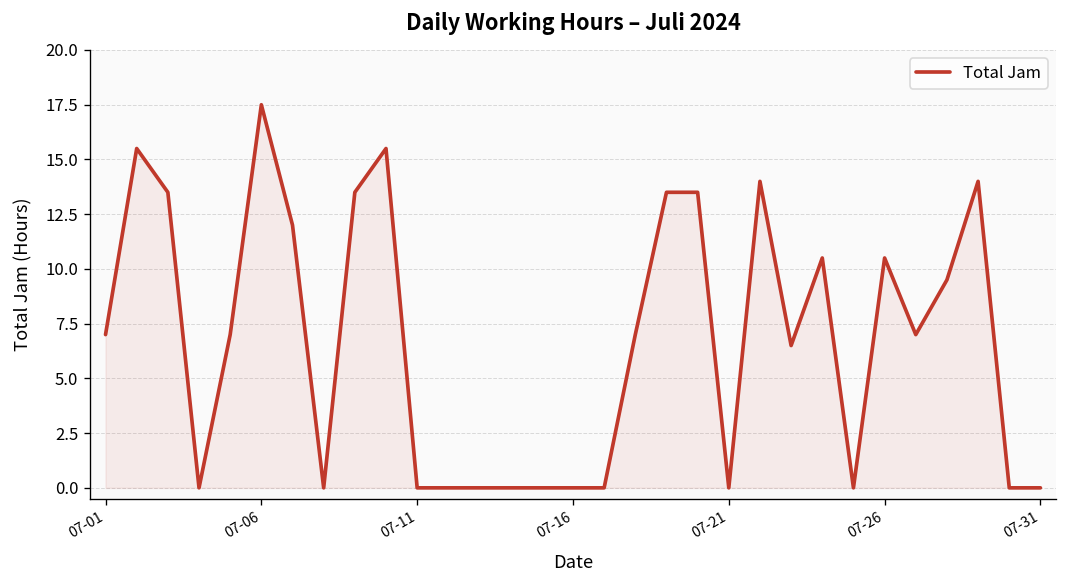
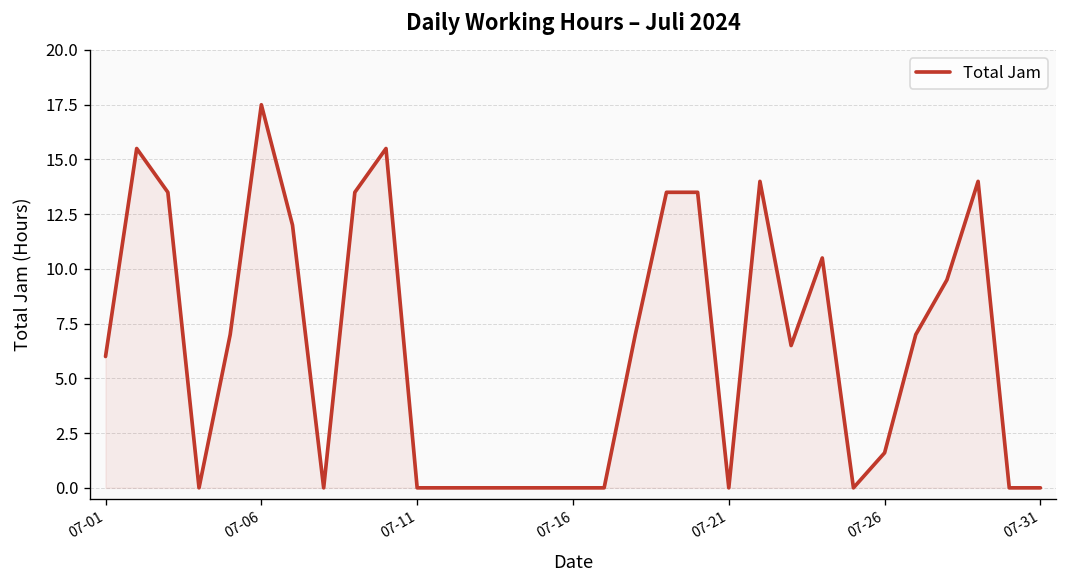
07-01: 7 -> 6
07-26: 10.5 -> 1.6
